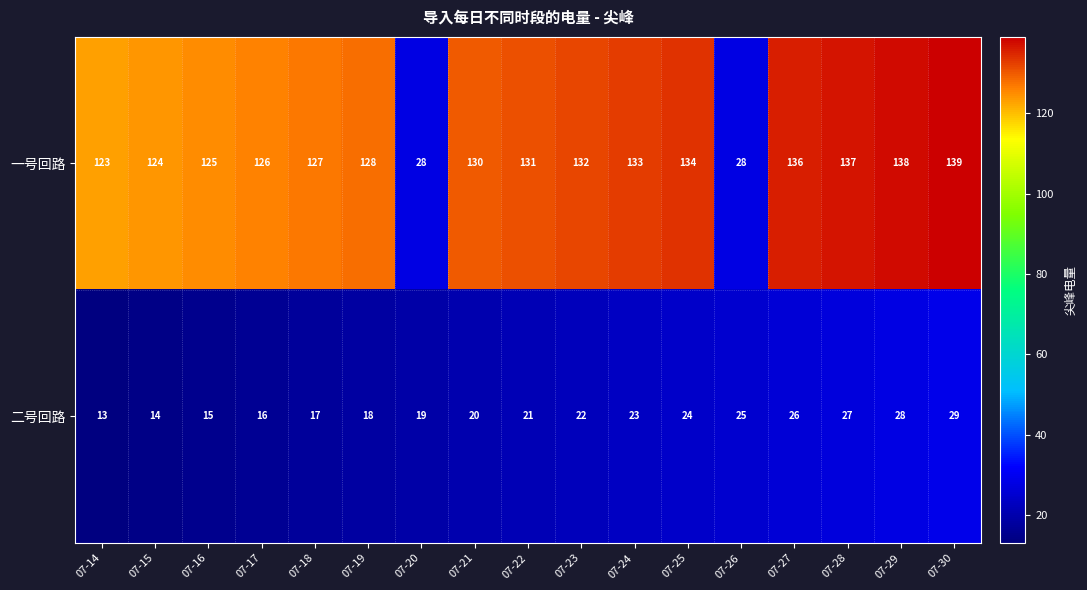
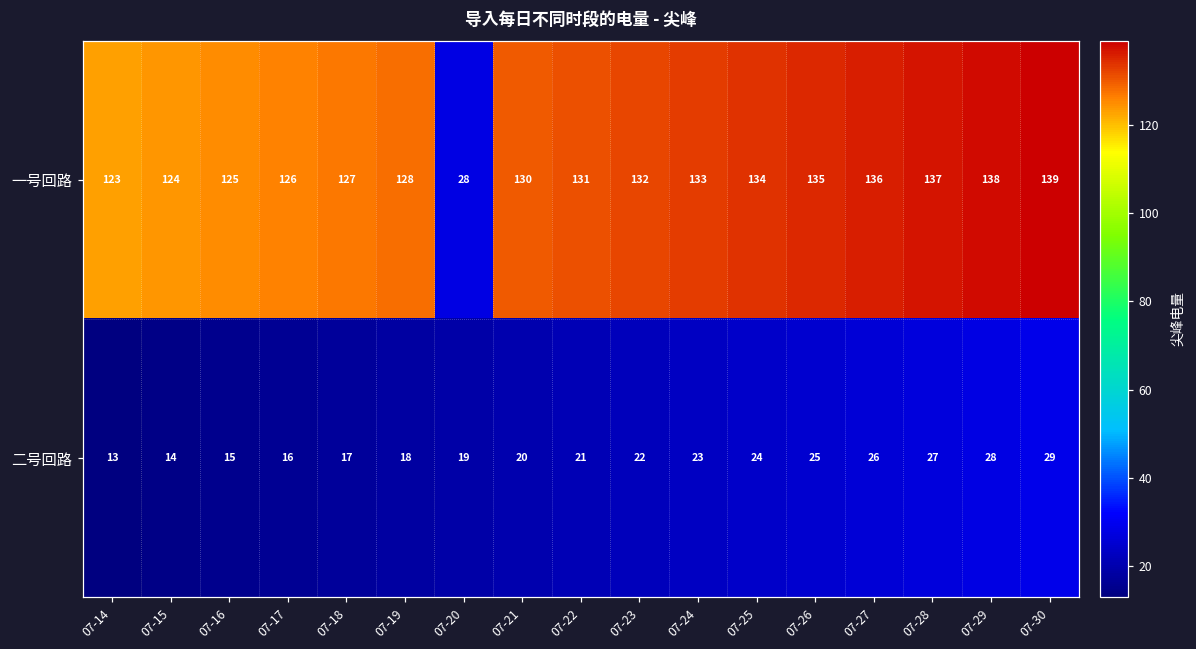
一号回路, 07-26: 28 -> 135
